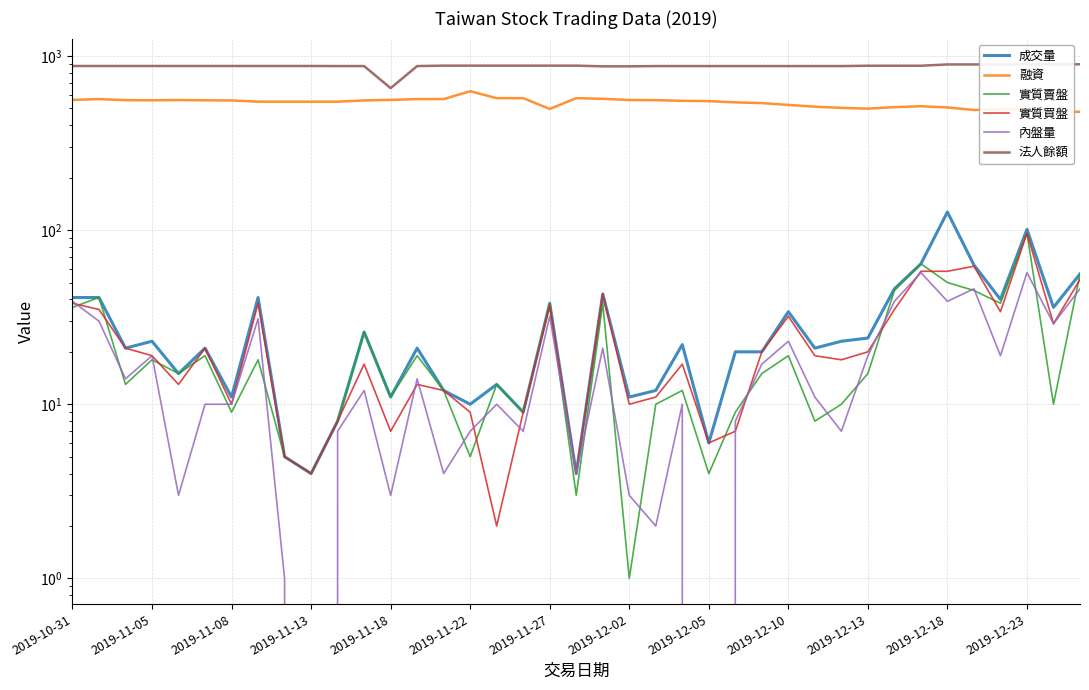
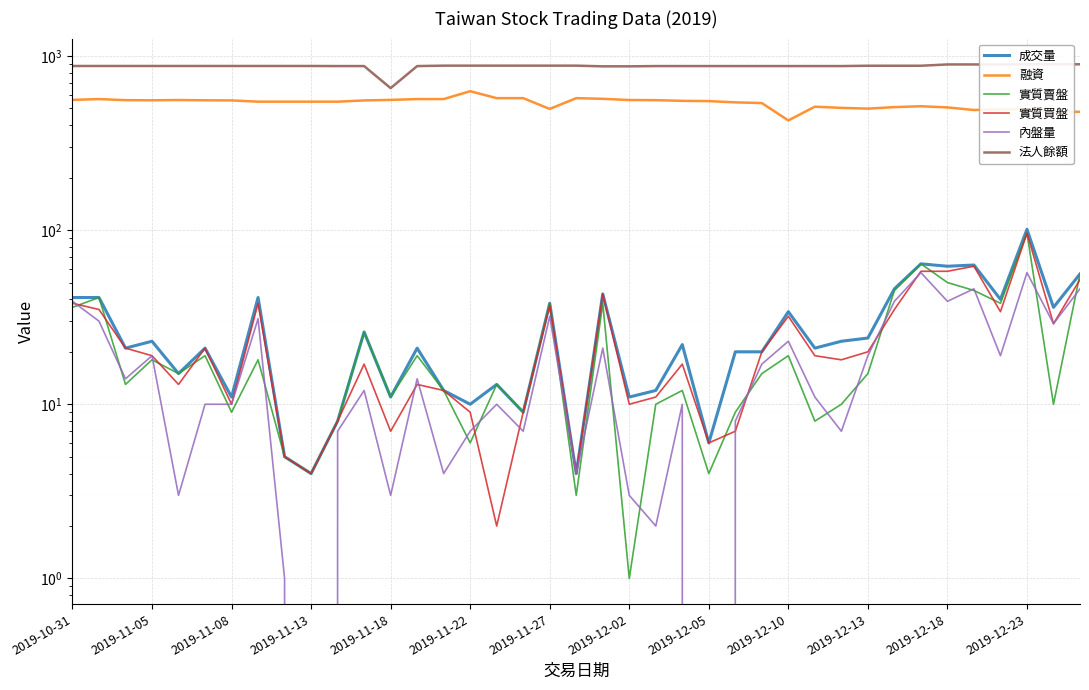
實質賣盤, 2019-11-22: 5 -> 6
融資, 2019-12-10: 520 -> 430
成交量, 2019-12-18: 130 -> 62
